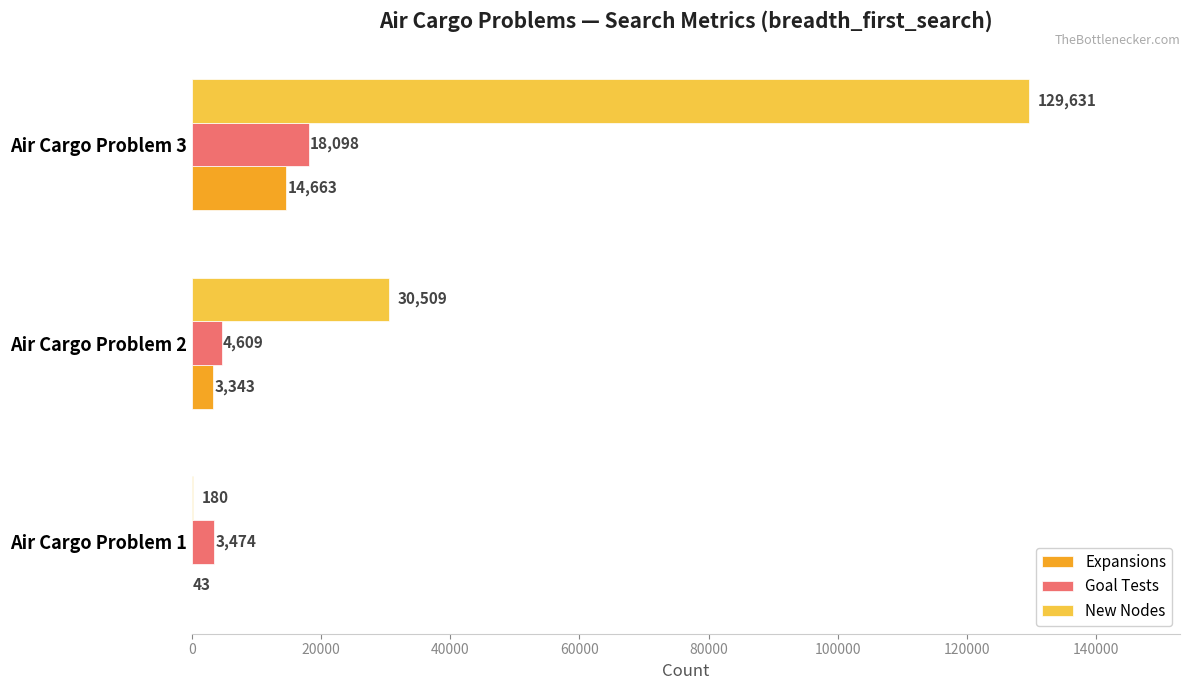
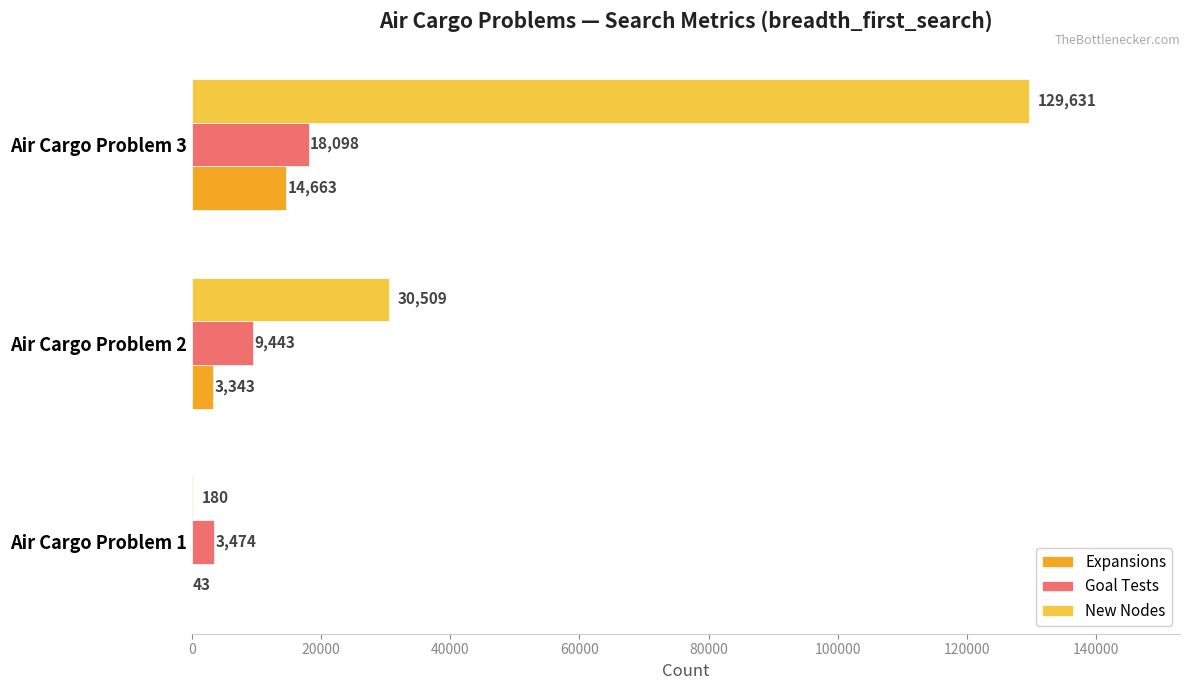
Goal Tests, Air Cargo Problem 2: 4,609 -> 9,443
